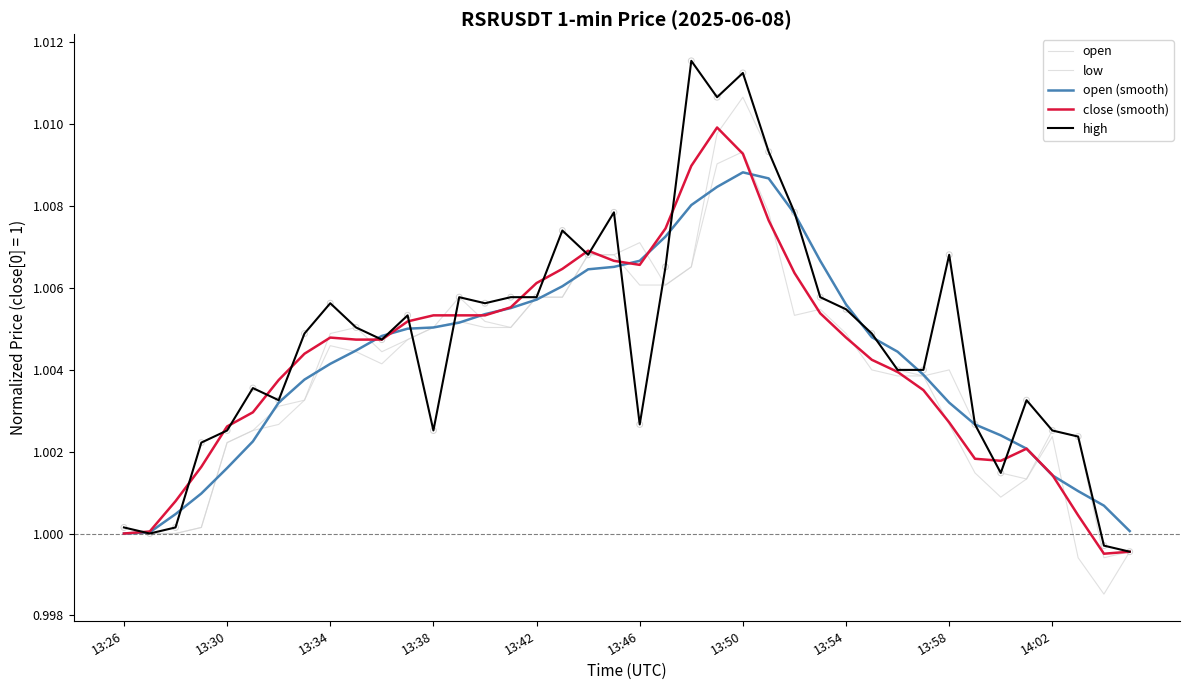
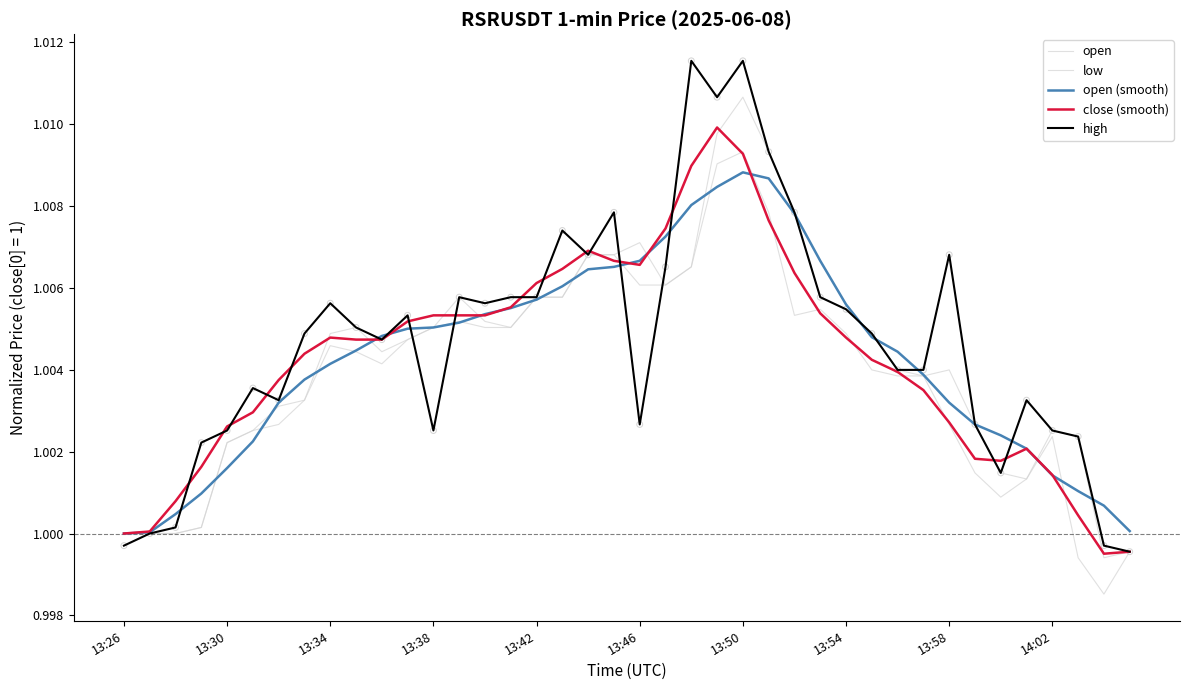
high, 13:26: 1.0001 -> 0.9997
high, 13:50: 1.0112 -> 1.0115
